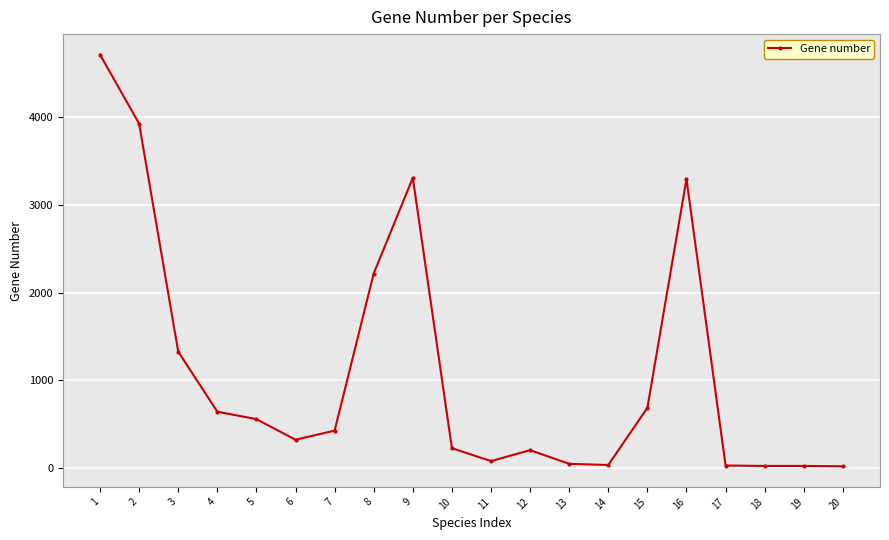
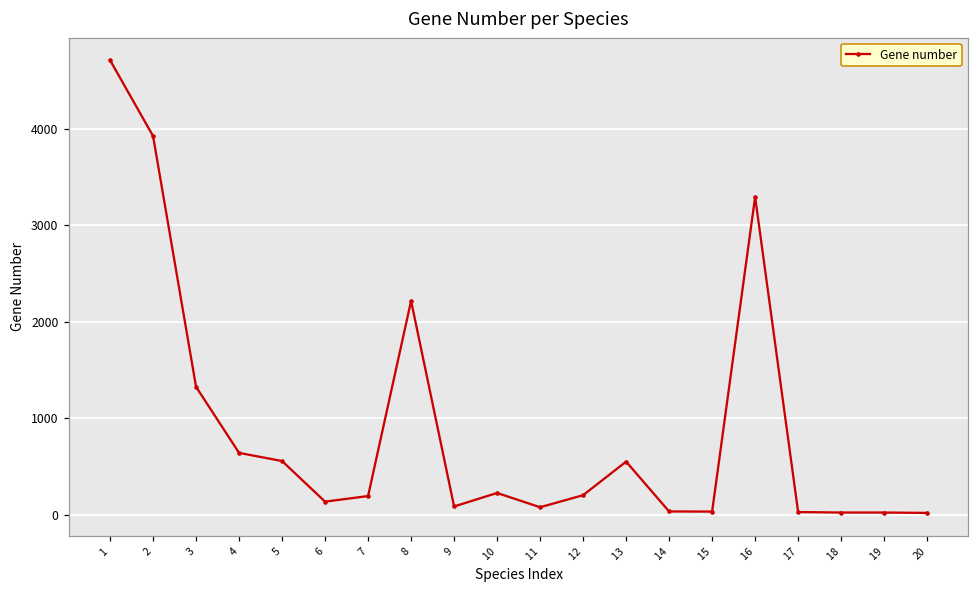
6: 300 -> 100
7: 400 -> 200
9: 3300 -> 100
13: 0 -> 600
15: 700 -> 0
